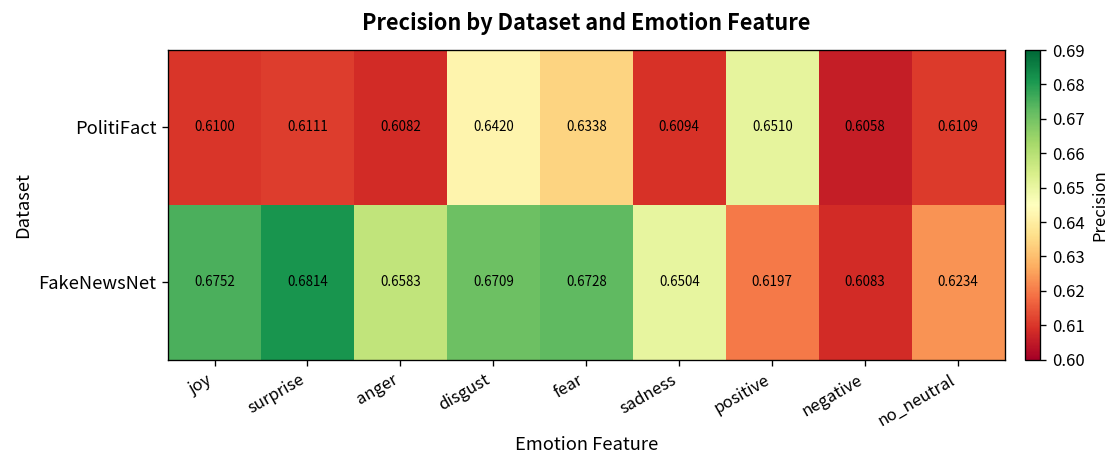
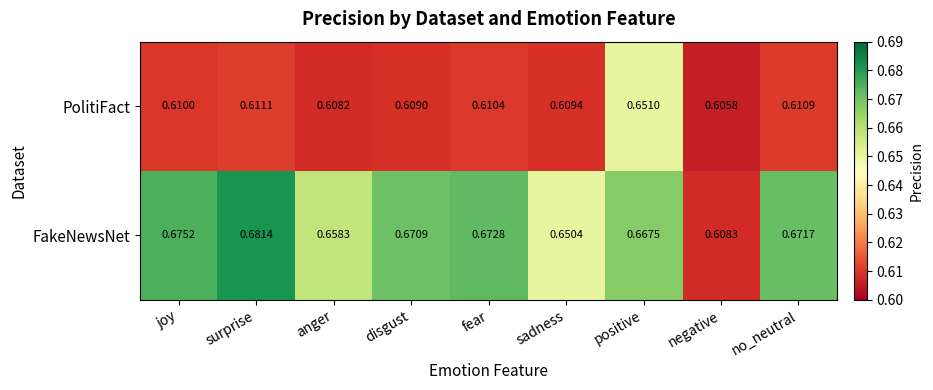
PolitiFact, disgust: 0.6420 -> 0.6090
PolitiFact, fear: 0.6338 -> 0.6104
FakeNewsNet, positive: 0.6197 -> 0.6675
FakeNewsNet, no_neutral: 0.6234 -> 0.6717
